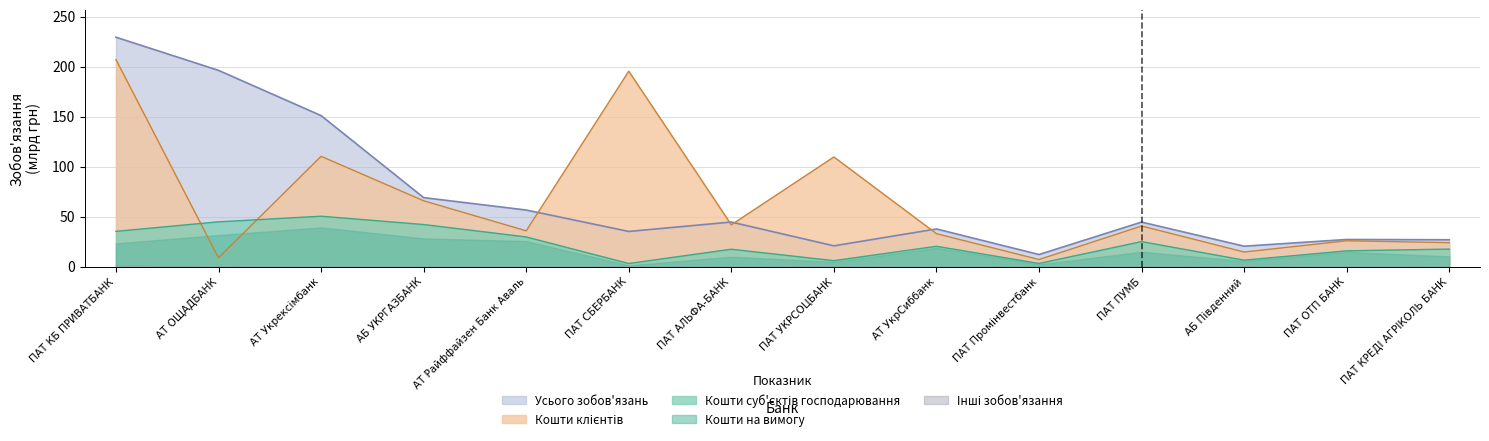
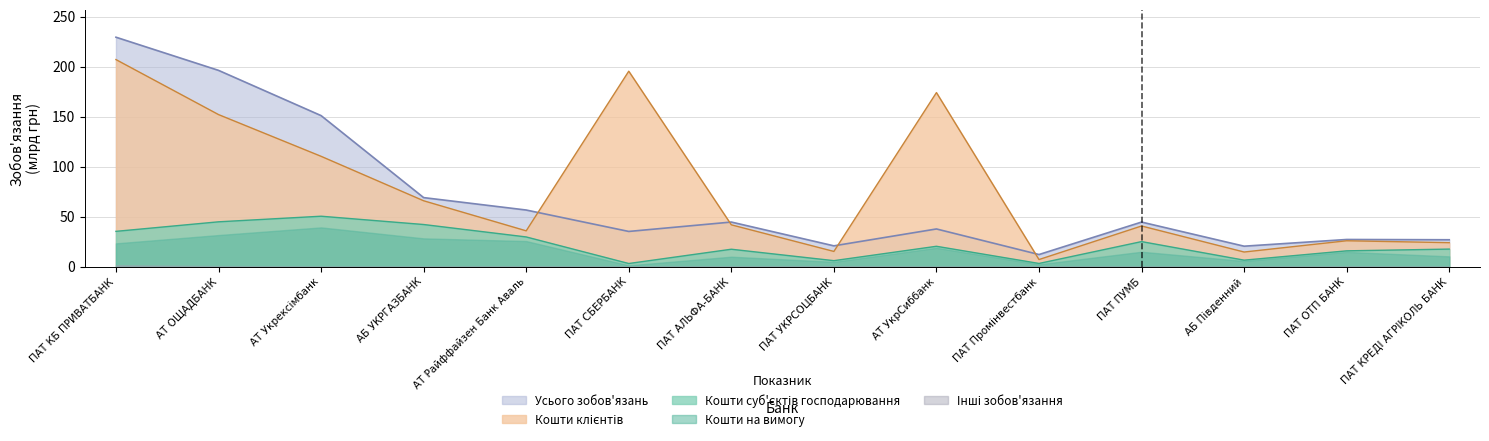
Кошти клієнтів, АТ ОЩАДБАНК: 9 -> 152
Кошти клієнтів, ПАТ УКРСОЦБАНК: 110 -> 15
Кошти клієнтів, АТ УкрСиббанк: 33 -> 174
